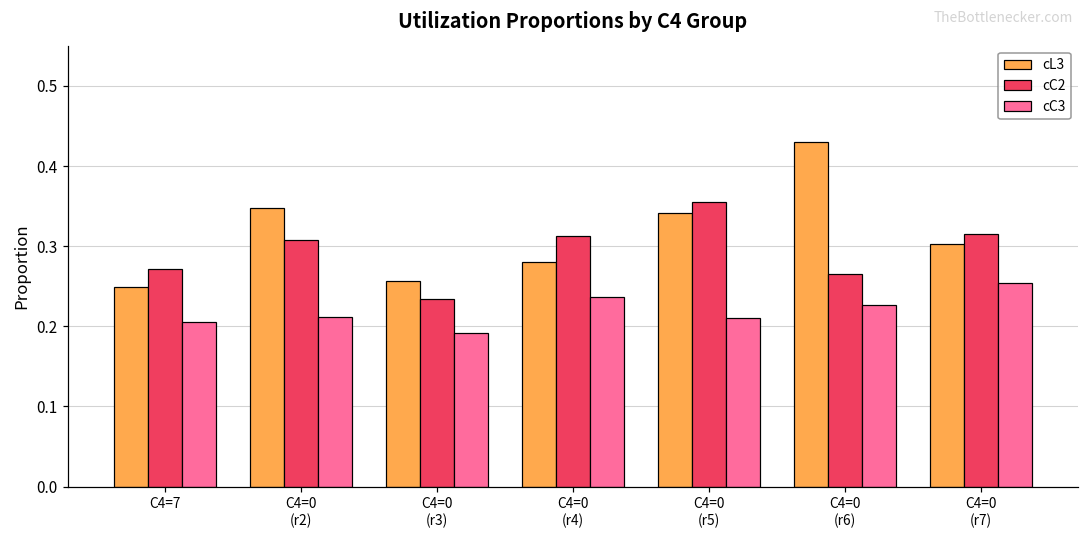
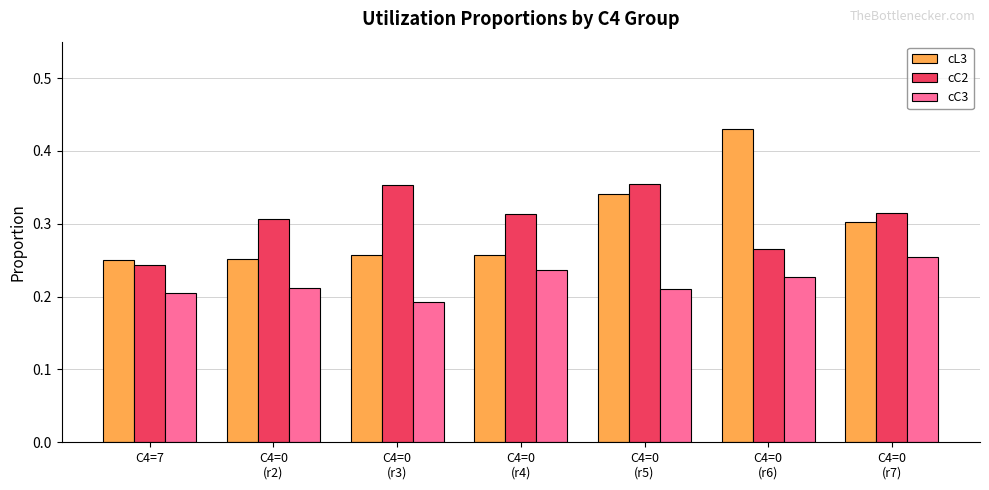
cC2, C4=7: 0.27 -> 0.24
cL3, C4=0 (r2): 0.35 -> 0.25
cC2, C4=0 (r3): 0.23 -> 0.35
cL3, C4=0 (r4): 0.28 -> 0.26
